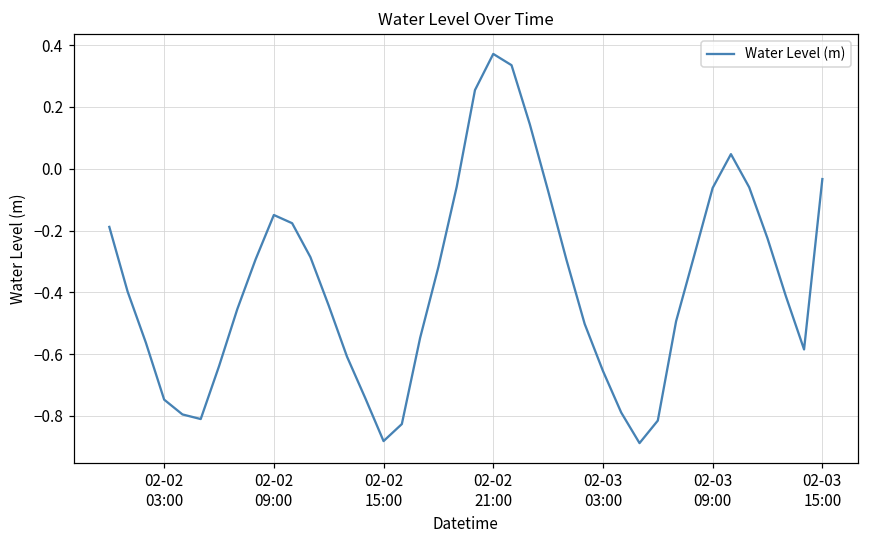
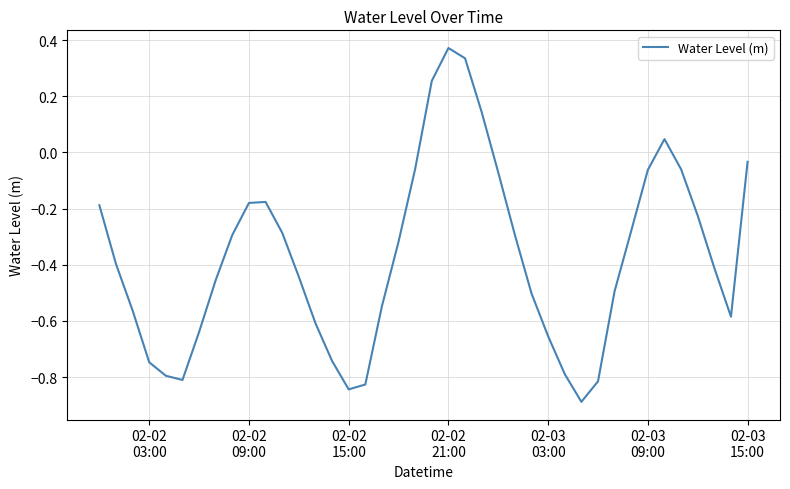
02-02 09:00: -0.15 -> -0.18
02-02 15:00: -0.88 -> -0.84
